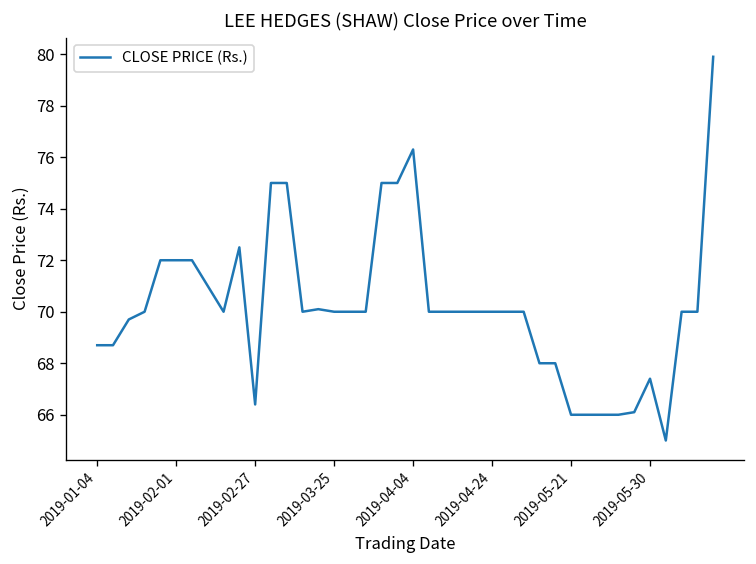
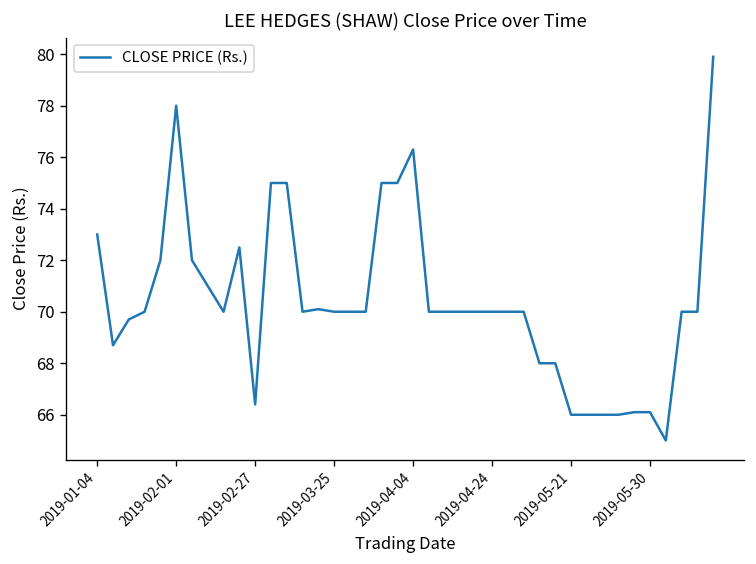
2019-01-04: 68.7 -> 73.0
2019-02-01: 72 -> 78
2019-05-30: 67.4 -> 66.1
